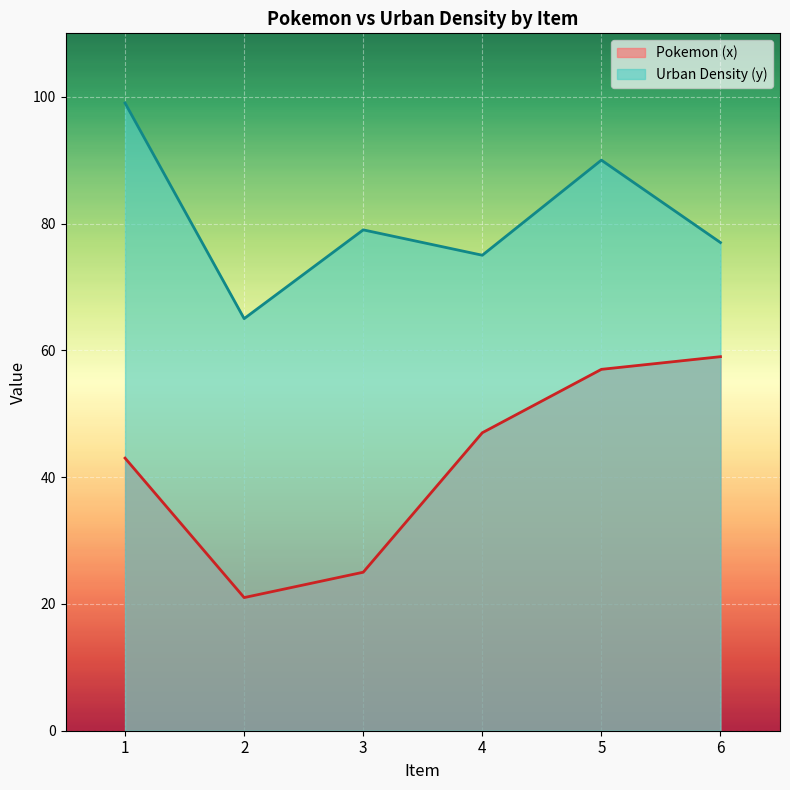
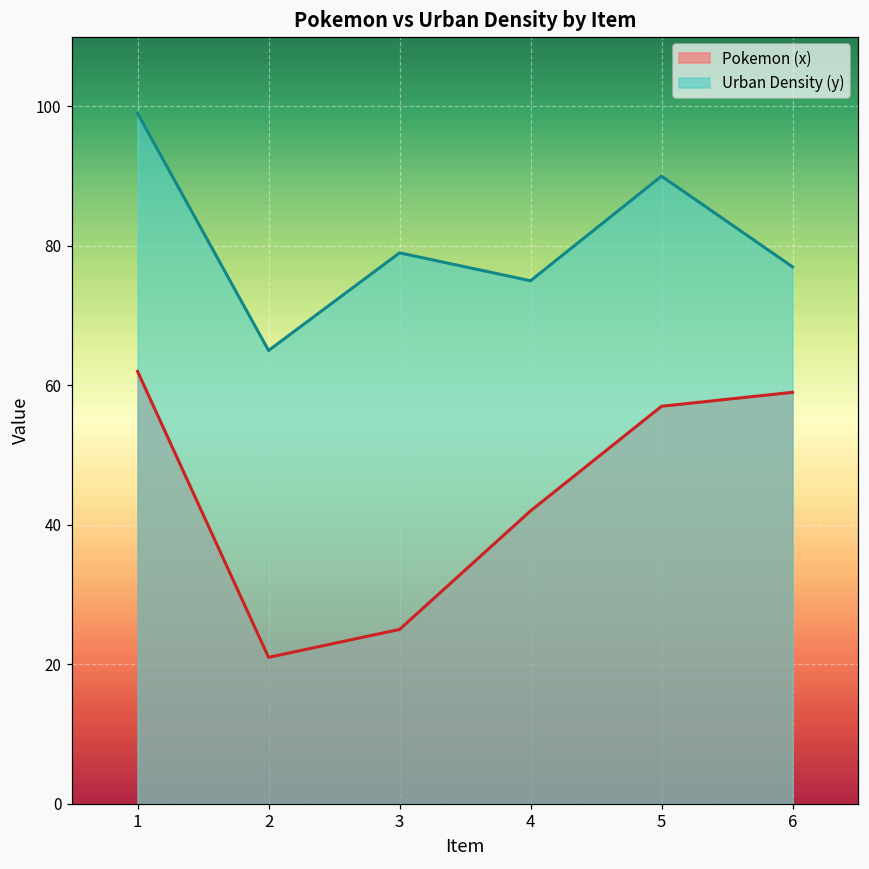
Pokemon (x), 1: 43 -> 62
Pokemon (x), 4: 47 -> 42
